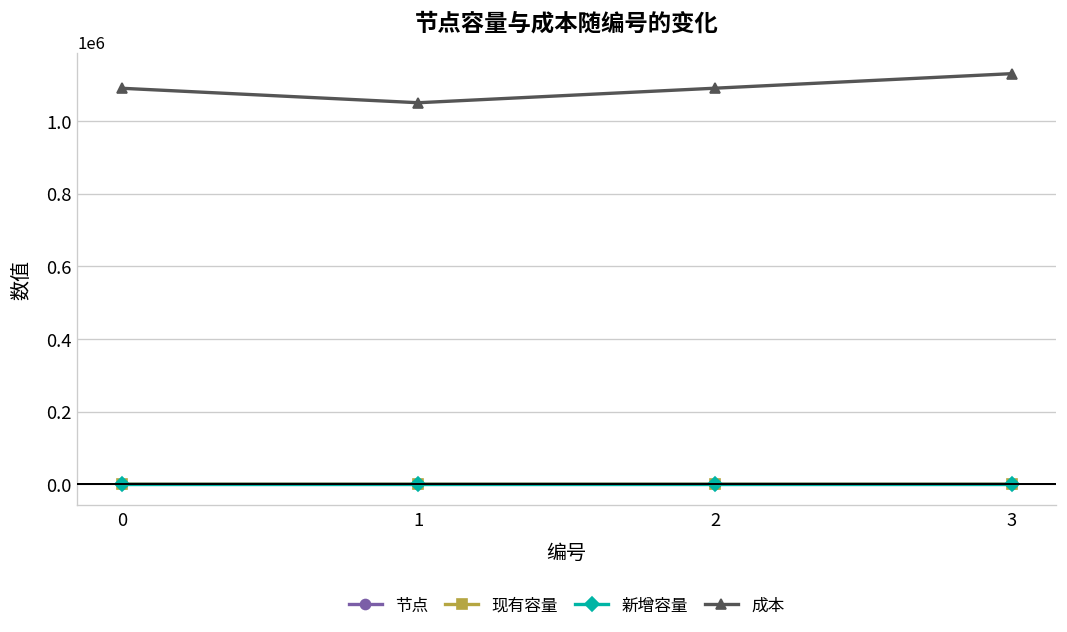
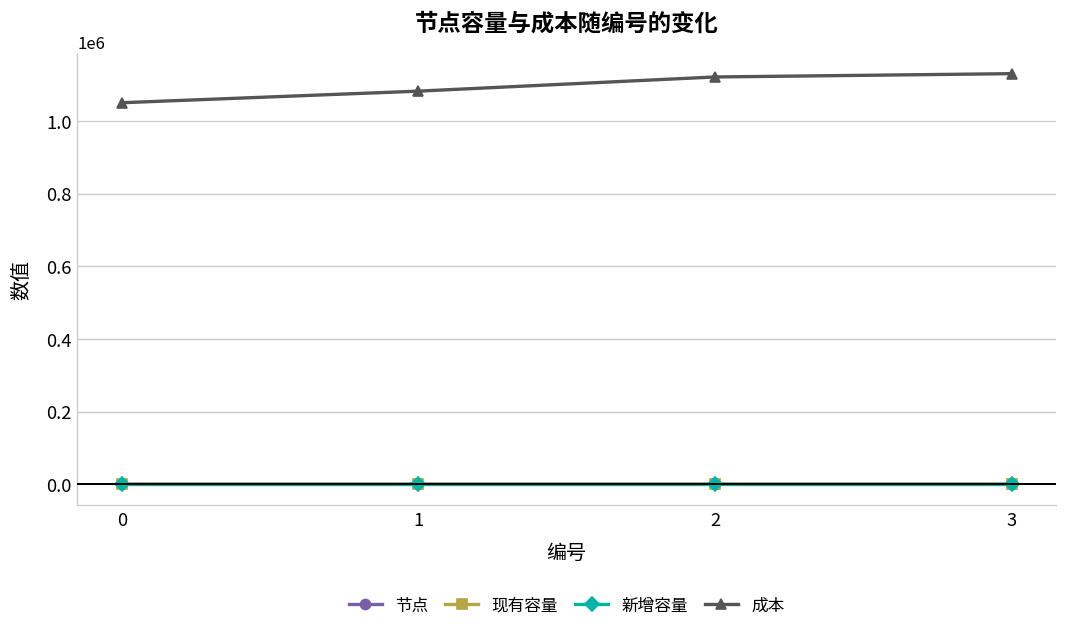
成本, 0: 1090000 -> 1050000
成本, 1: 1050000 -> 1080000
成本, 2: 1090000 -> 1120000
